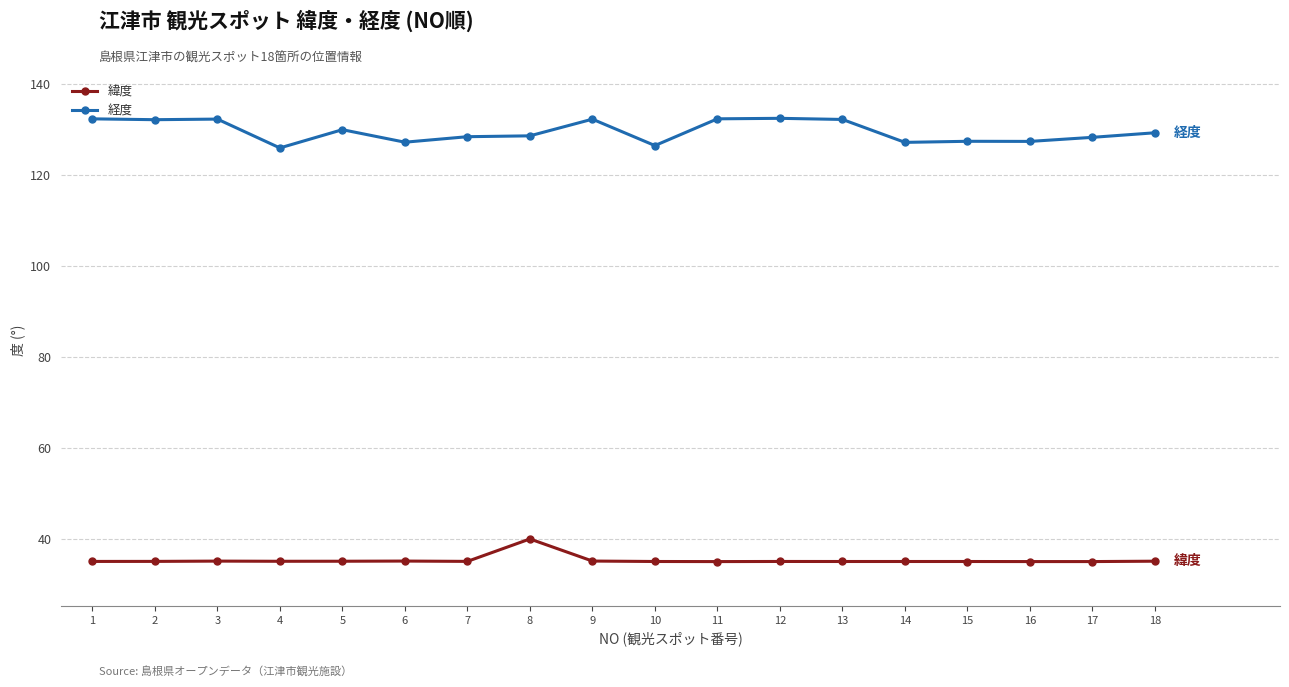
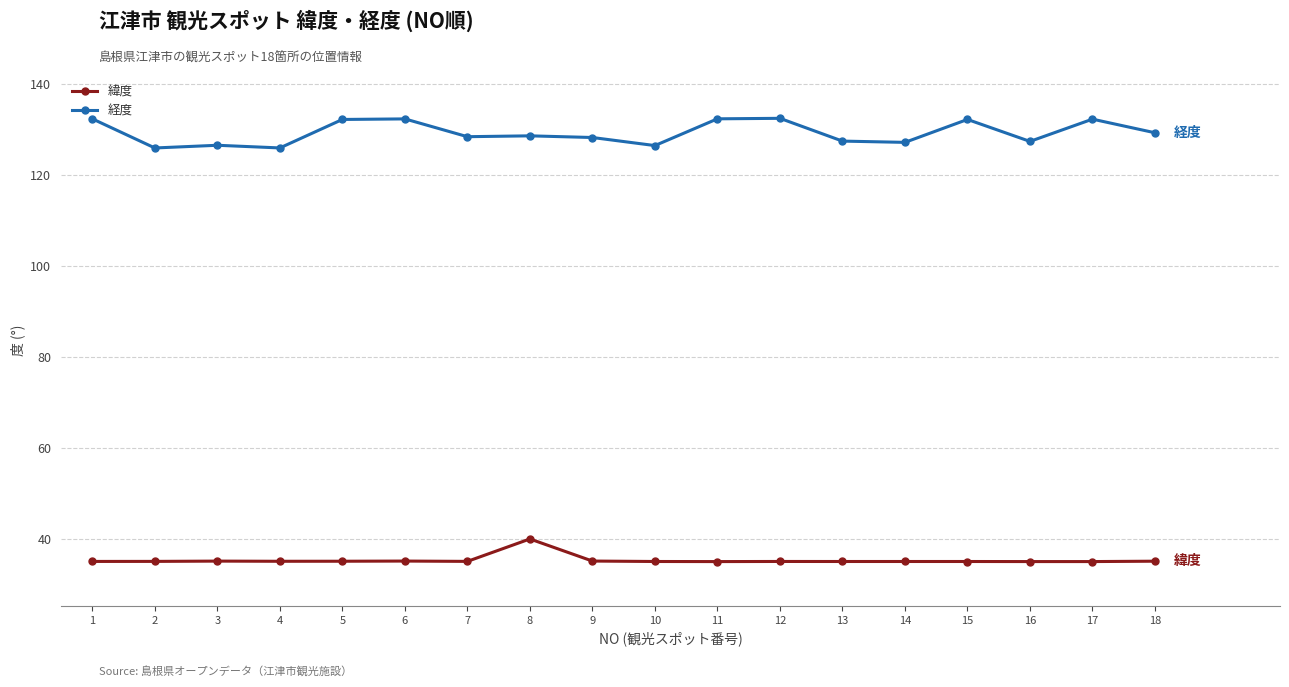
経度, 2: 132 -> 126
経度, 3: 132 -> 127
経度, 5: 130 -> 132
経度, 6: 127 -> 132
経度, 9: 132 -> 128
経度, 13: 132 -> 127
経度, 15: 127 -> 132
経度, 17: 128 -> 132
